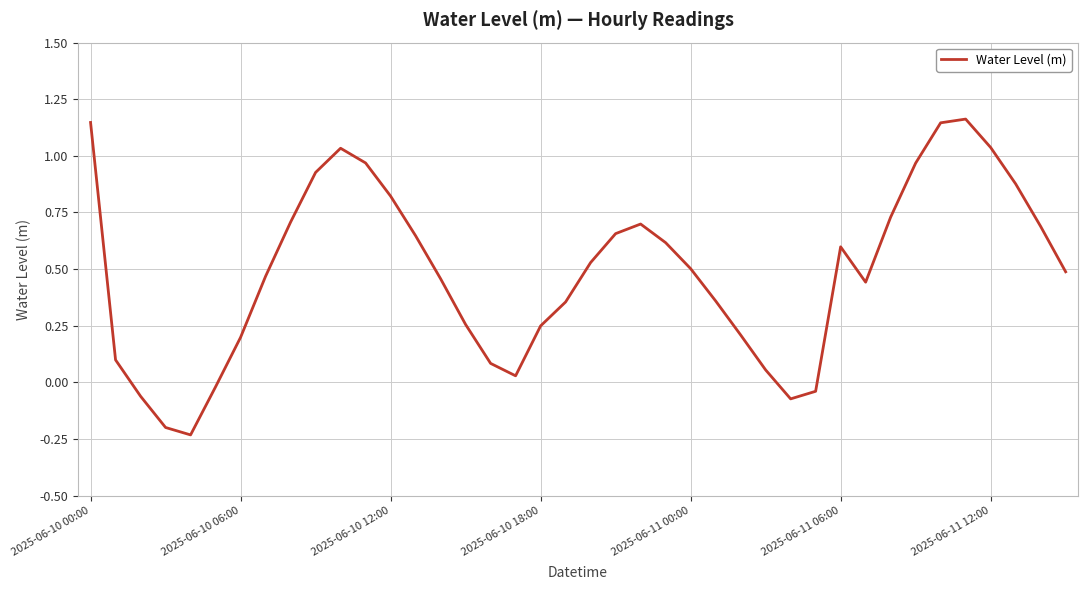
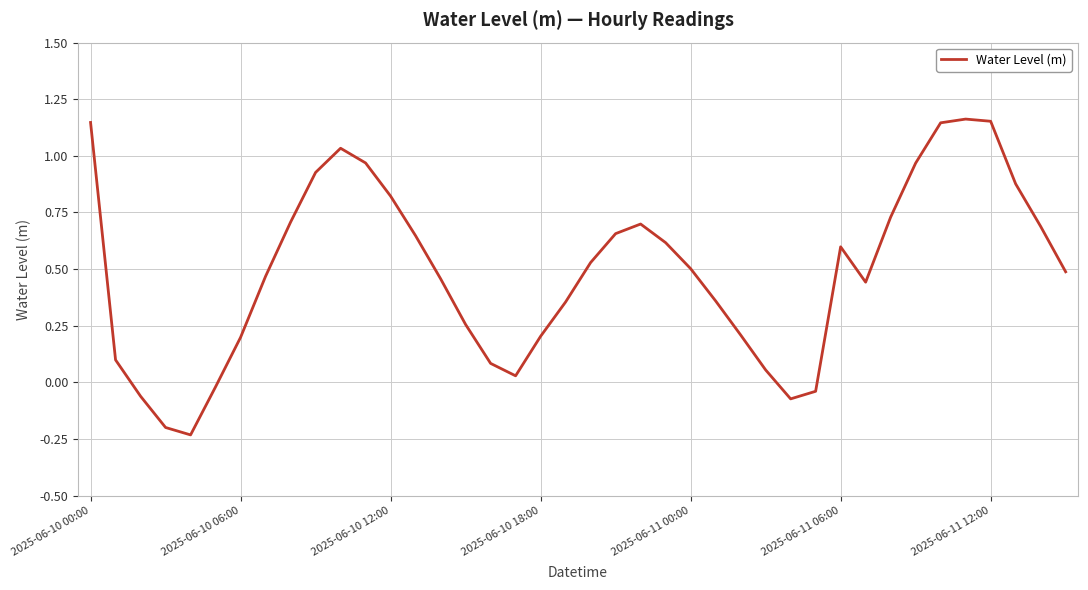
2025-06-10 18:00: 0.25 -> 0.20
2025-06-11 12:00: 1.04 -> 1.15
